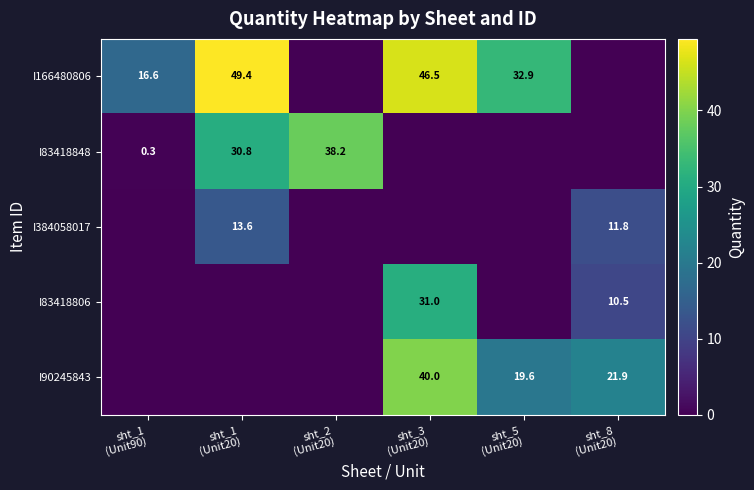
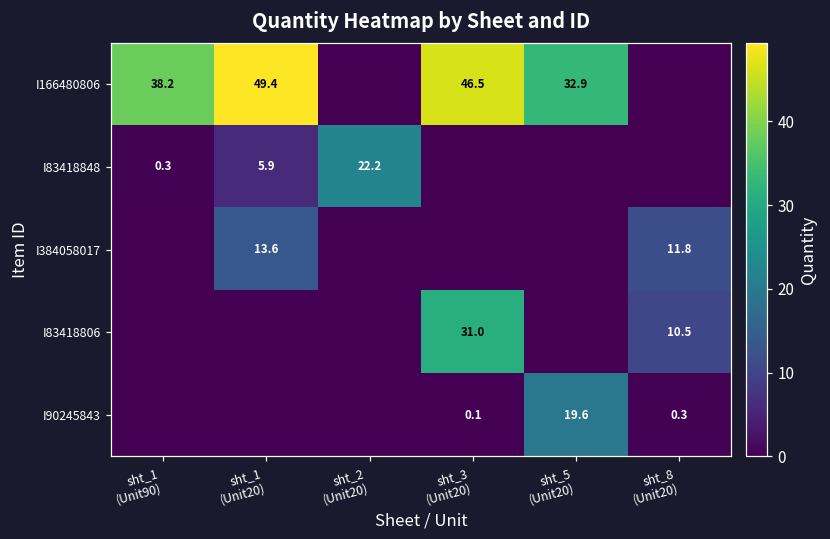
I166480806, sht_1 (Unit90): 16.6 -> 38.2
I83418848, sht_1 (Unit20): 30.8 -> 5.9
I83418848, sht_2 (Unit20): 38.2 -> 22.2
I90245843, sht_3 (Unit20): 40.0 -> 0.1
I90245843, sht_8 (Unit20): 21.9 -> 0.3
